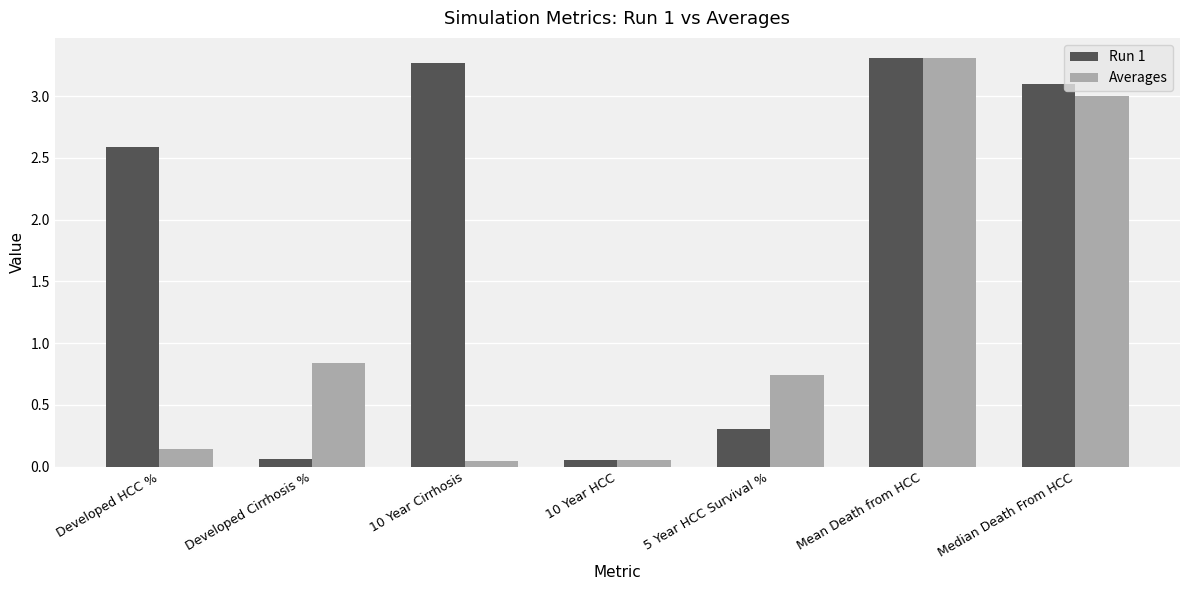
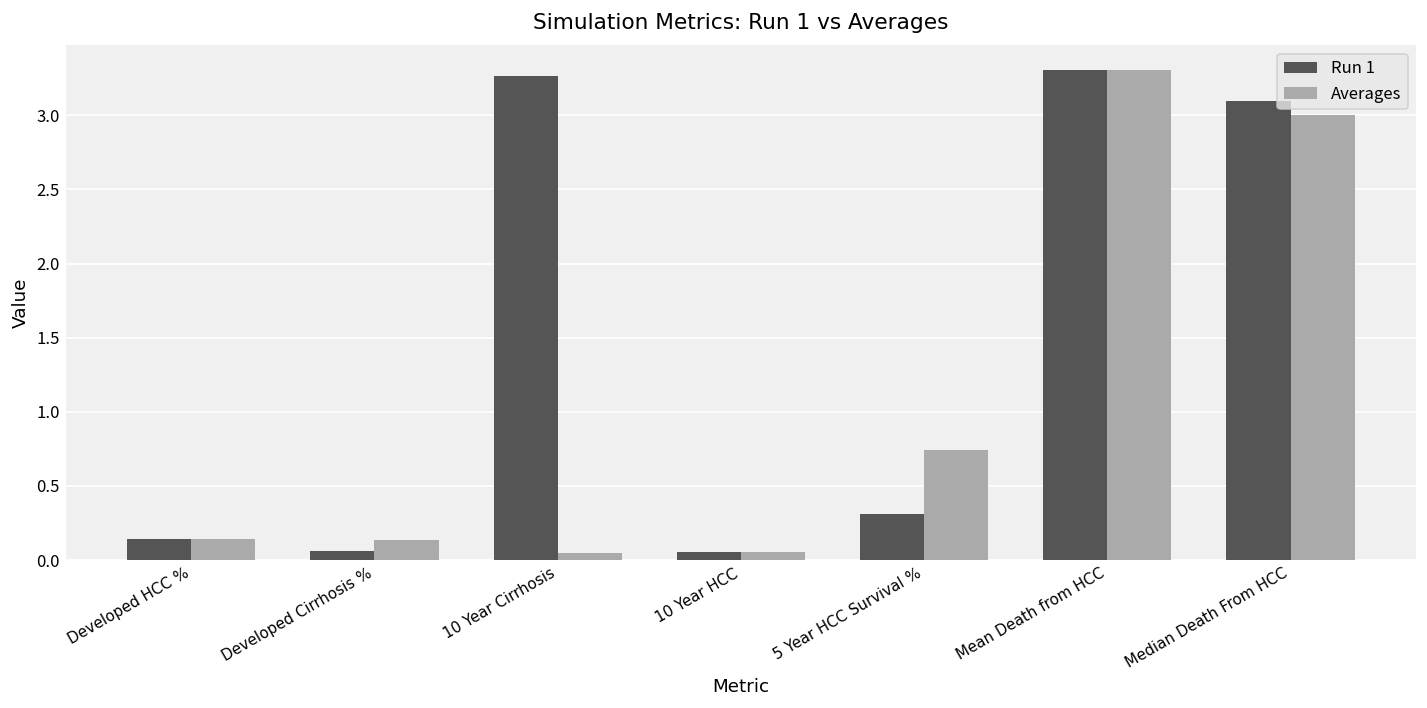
Run 1, Developed HCC %: 2.59 -> 0.14
Averages, Developed Cirrhosis %: 0.84 -> 0.13
